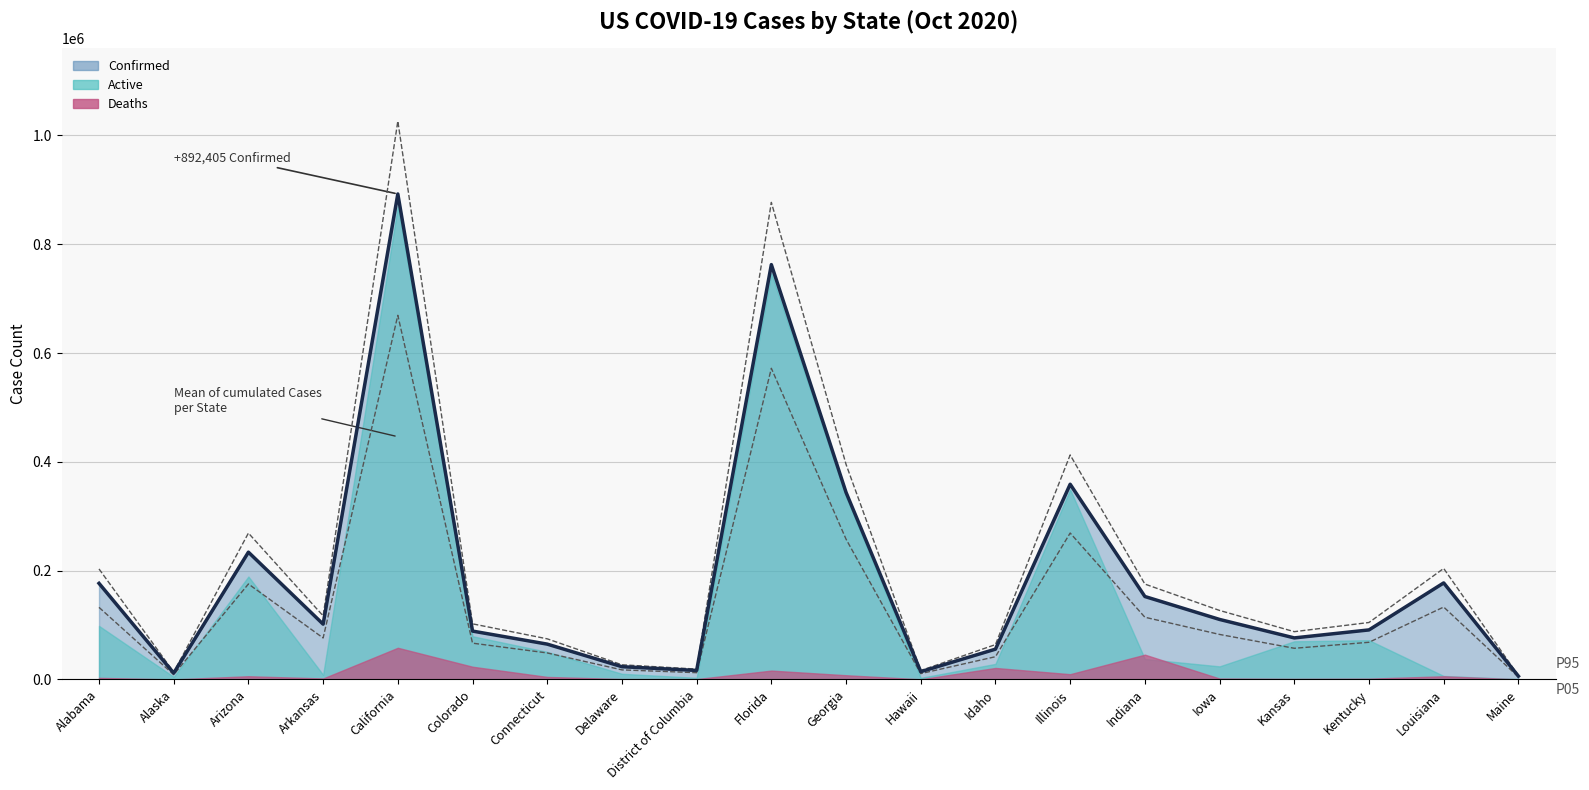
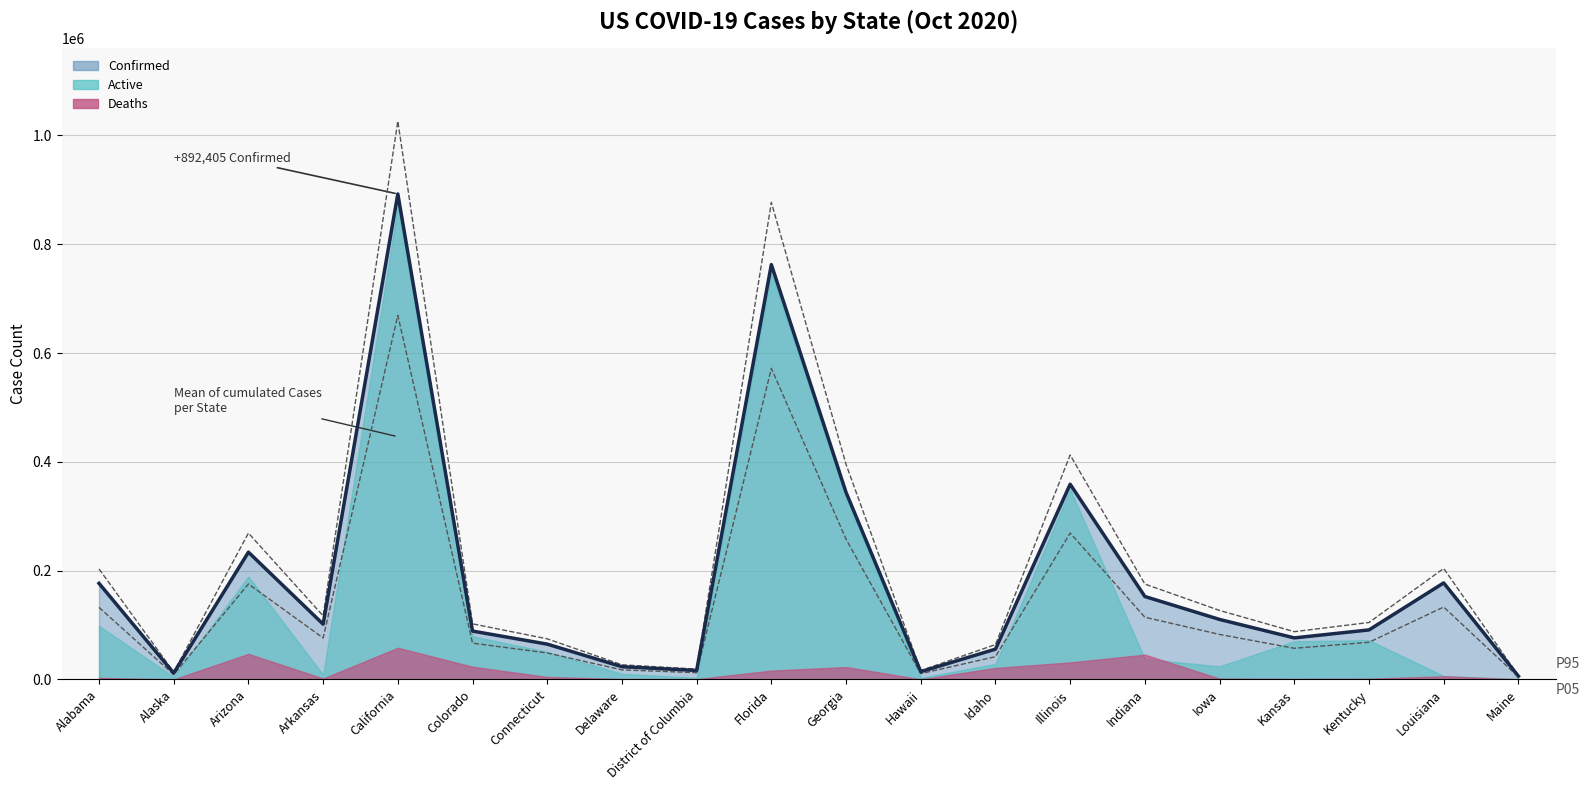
Deaths, Arizona: 10000 -> 50000
Deaths, Georgia: 10000 -> 20000
Deaths, Illinois: 10000 -> 30000
